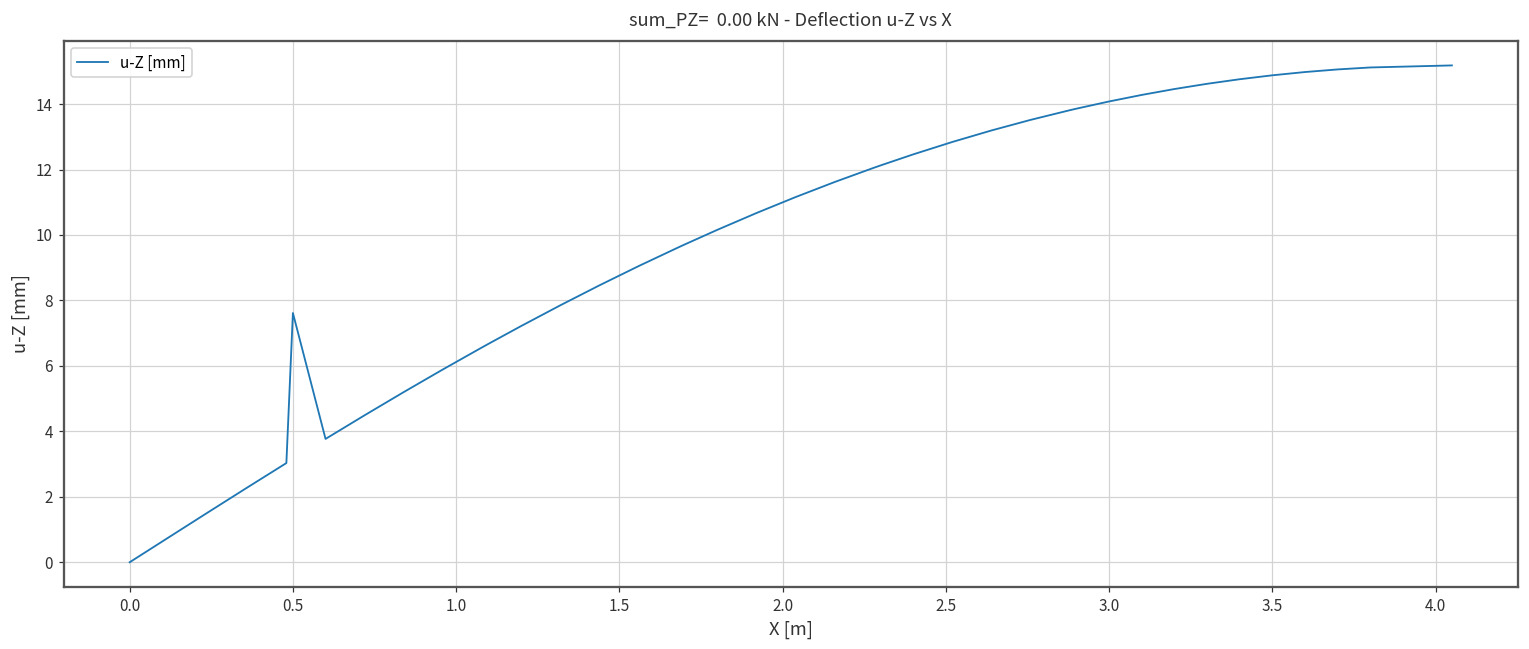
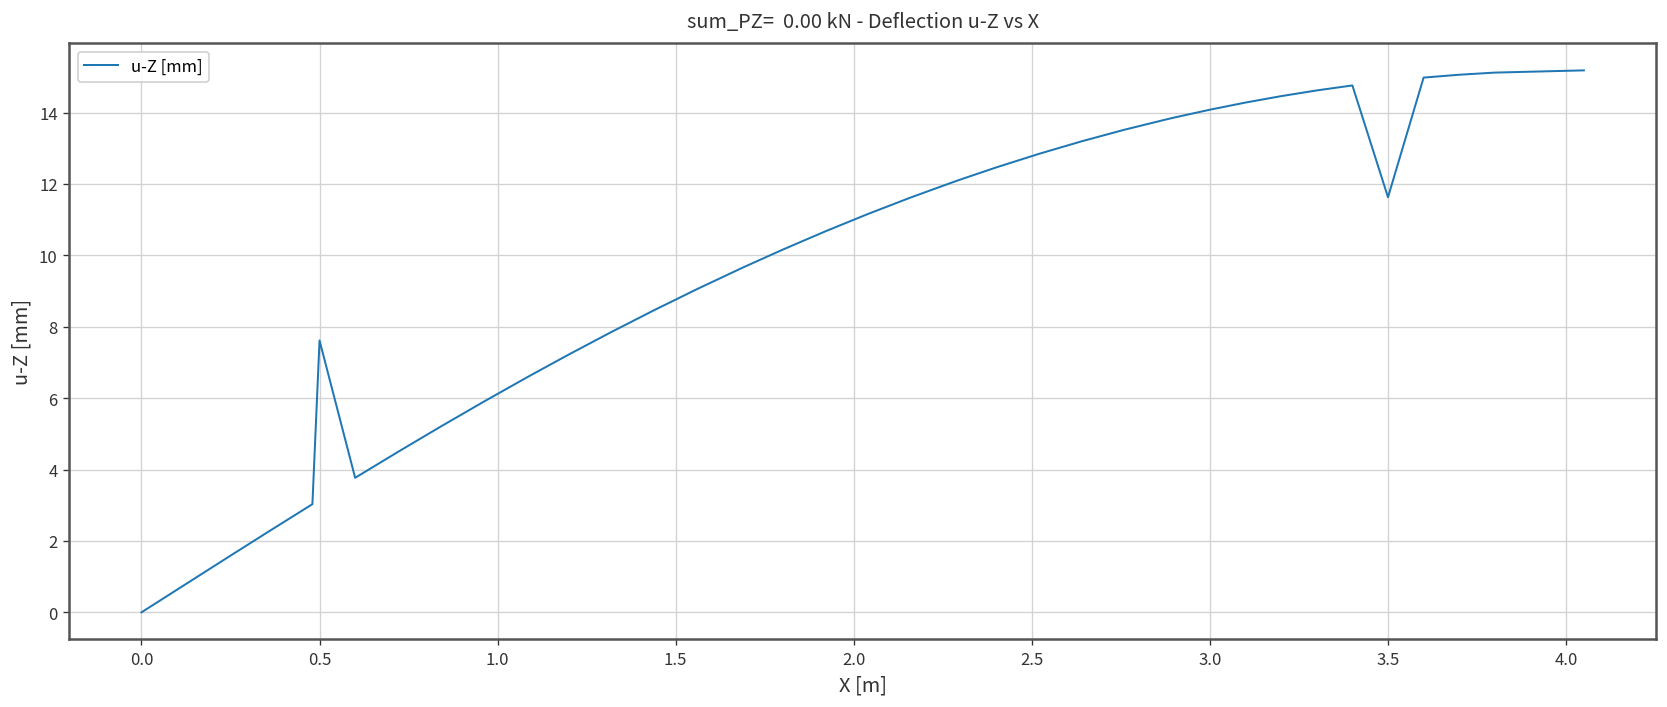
3.5: 14.9 -> 11.6
